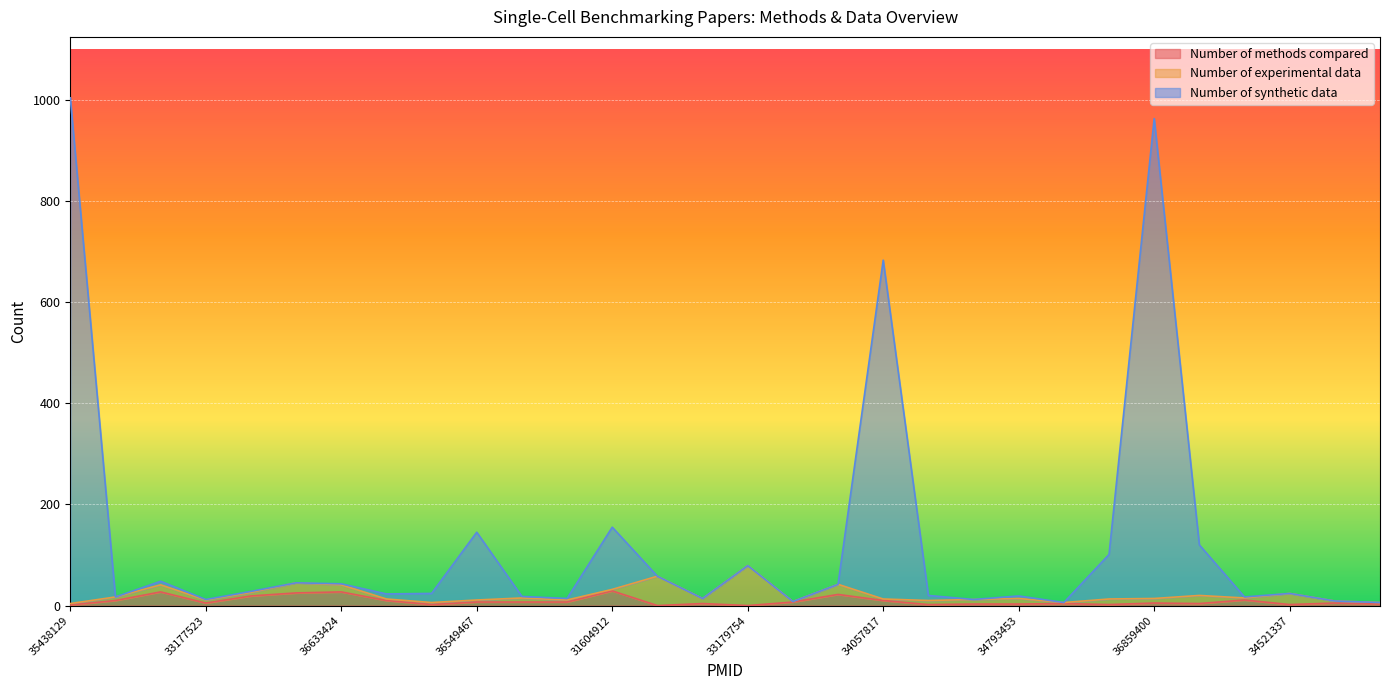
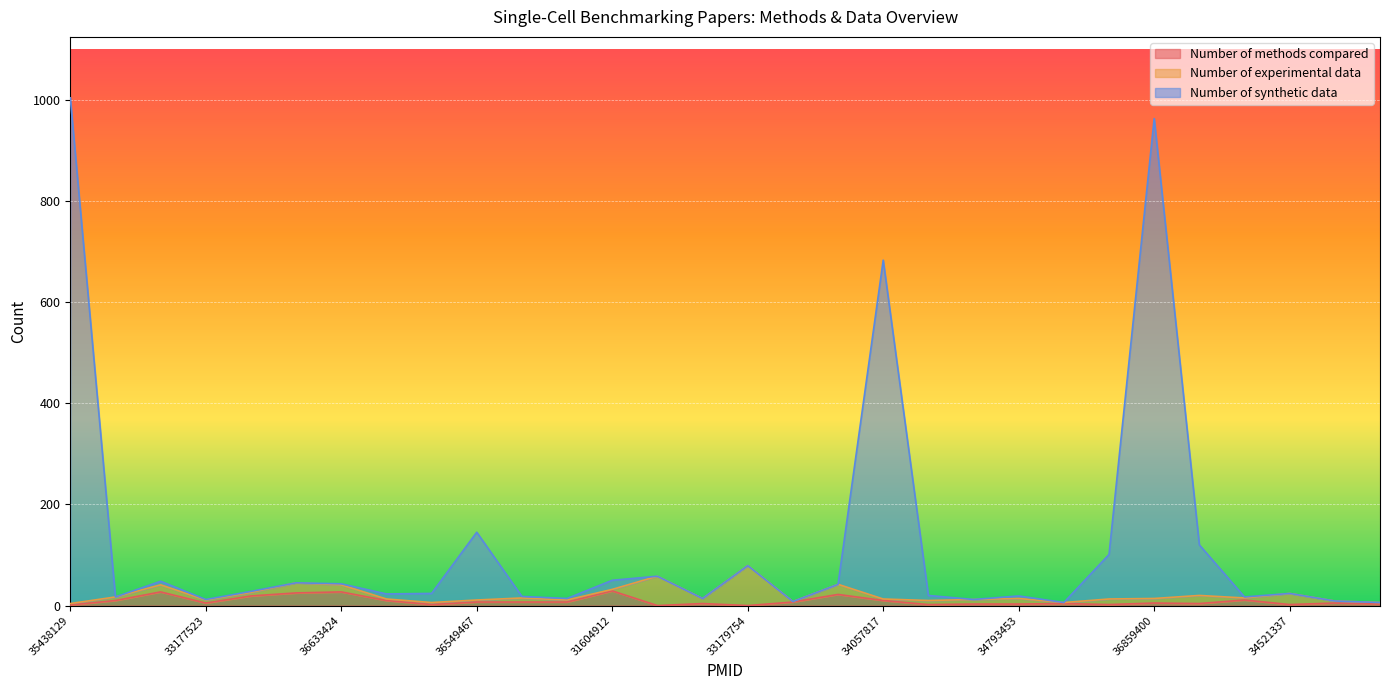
Number of synthetic data, 31604912: 120 -> 20
